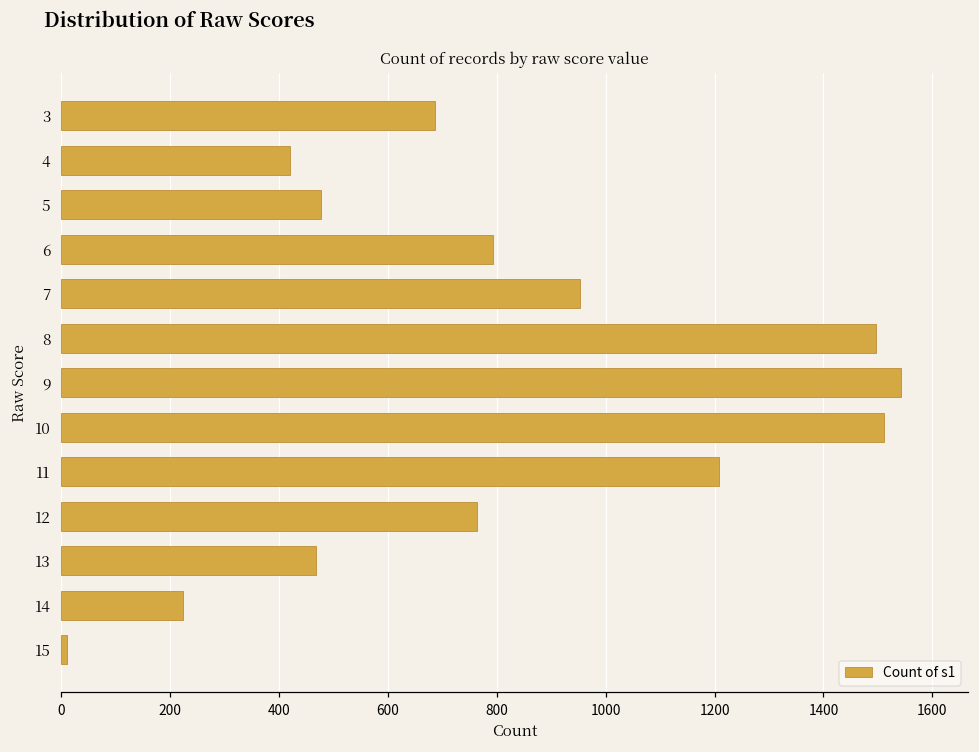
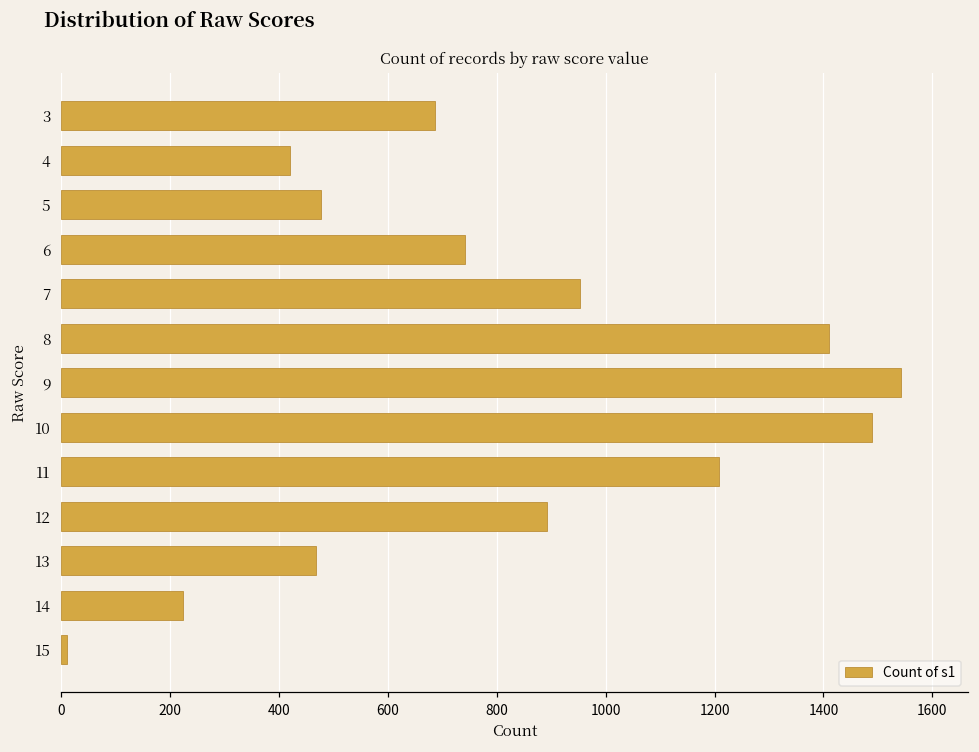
6: 790 -> 740
8: 1500 -> 1410
10: 1510 -> 1490
12: 760 -> 890
